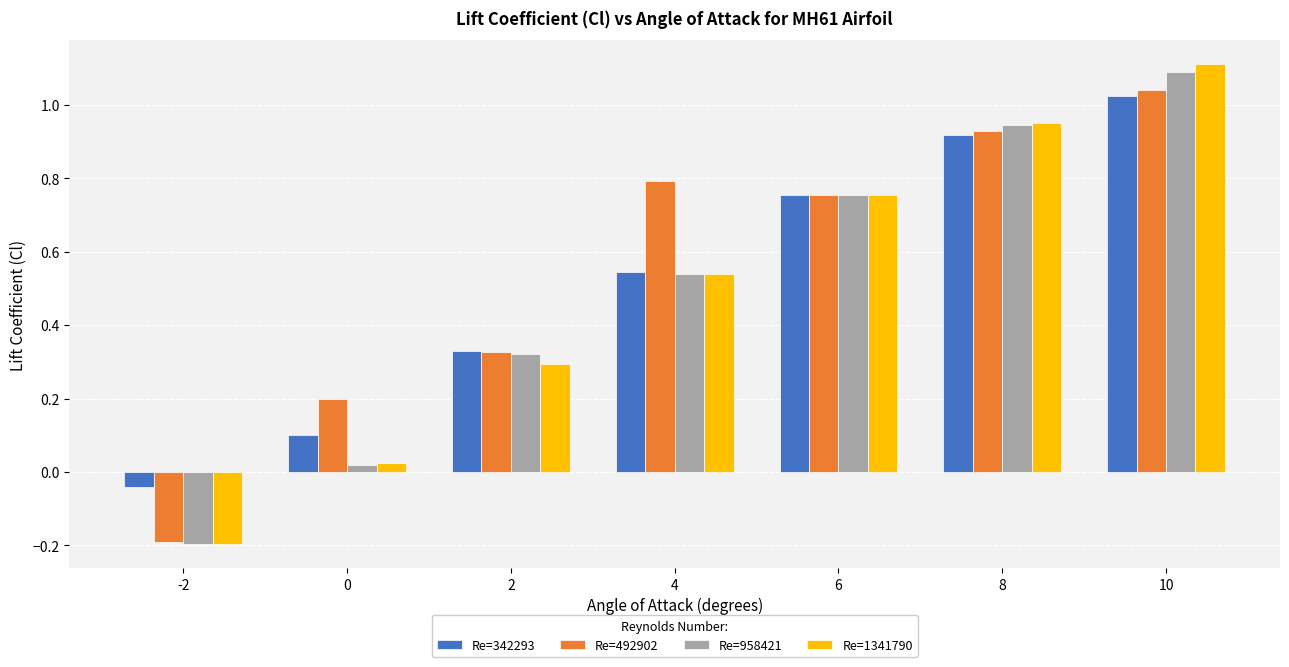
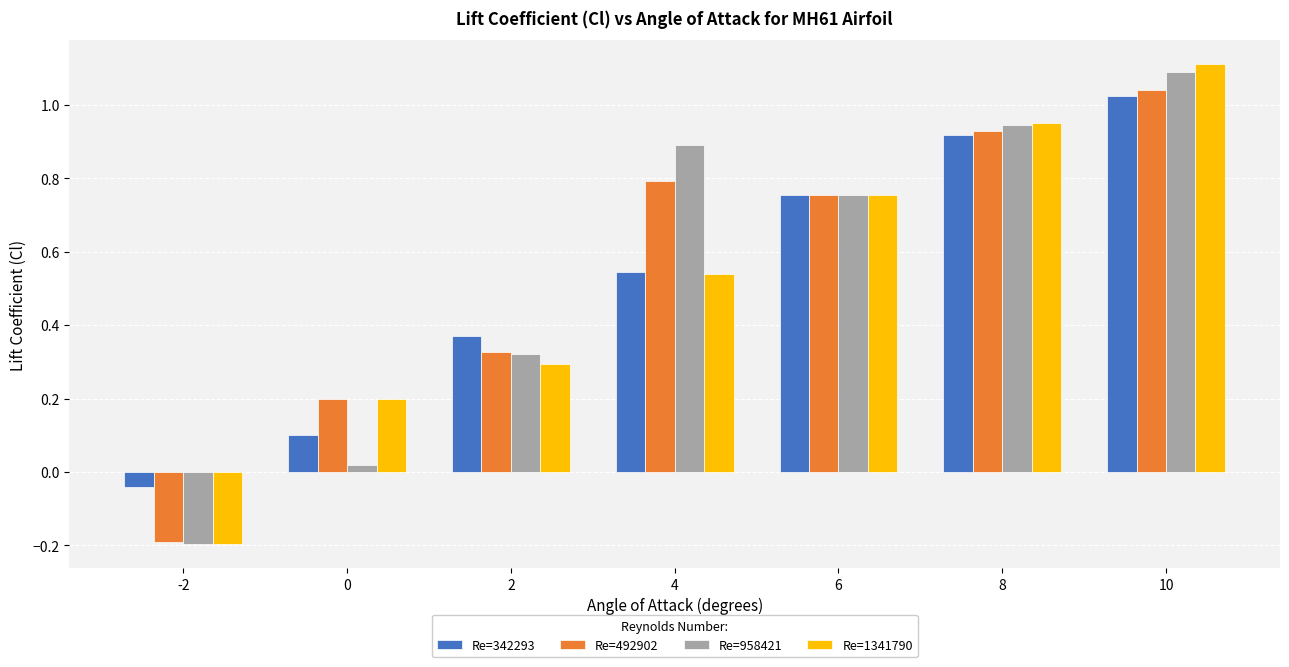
Re=1341790, 0: 0.02 -> 0.20
Re=342293, 2: 0.33 -> 0.37
Re=958421, 4: 0.54 -> 0.89
